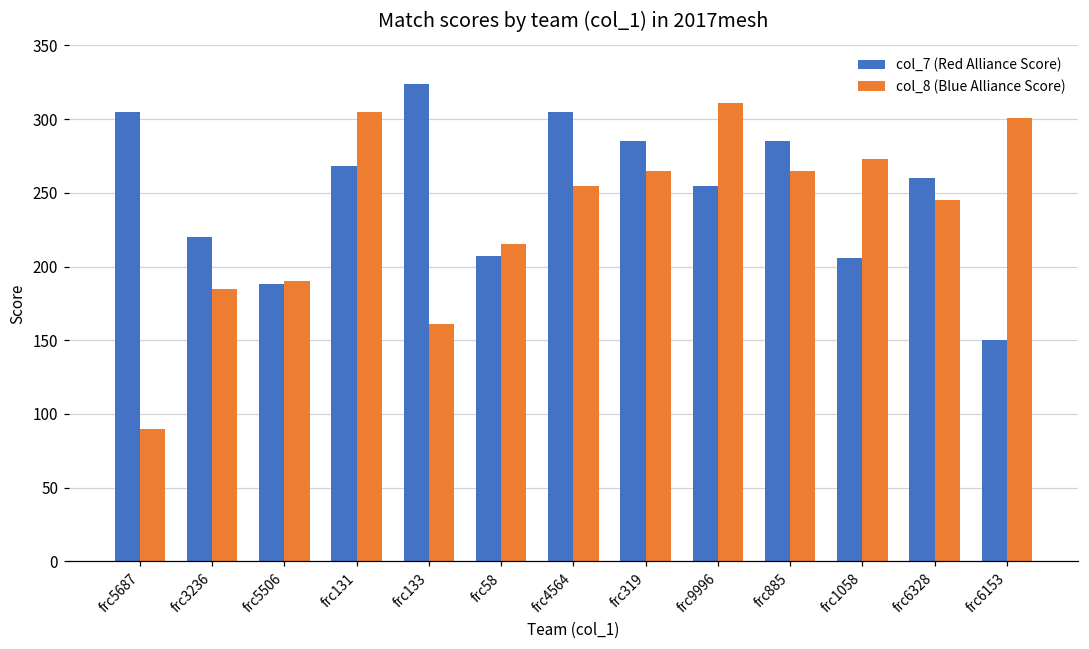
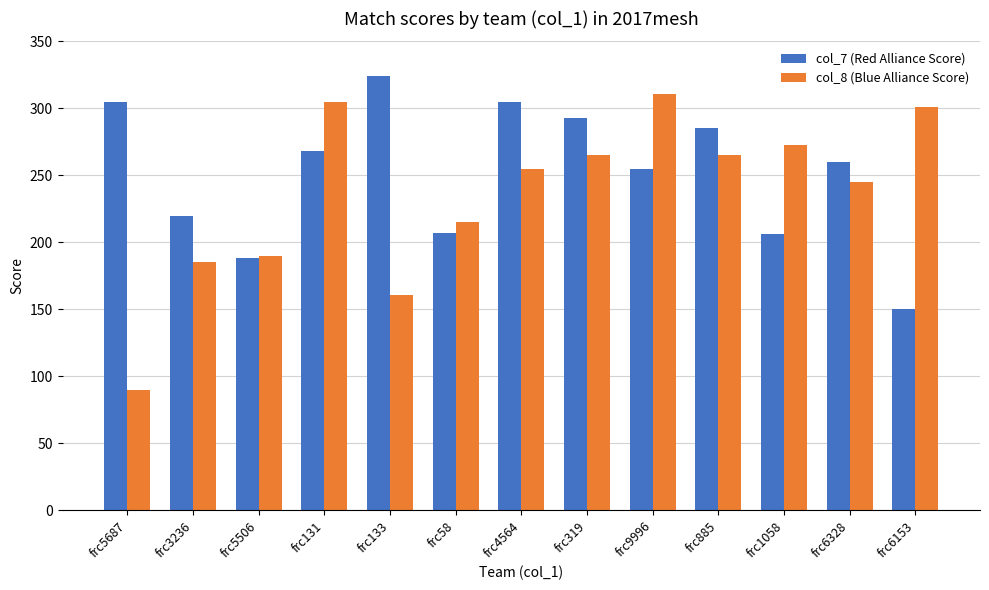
col_7 (Red Alliance Score), frc319: 285 -> 293
